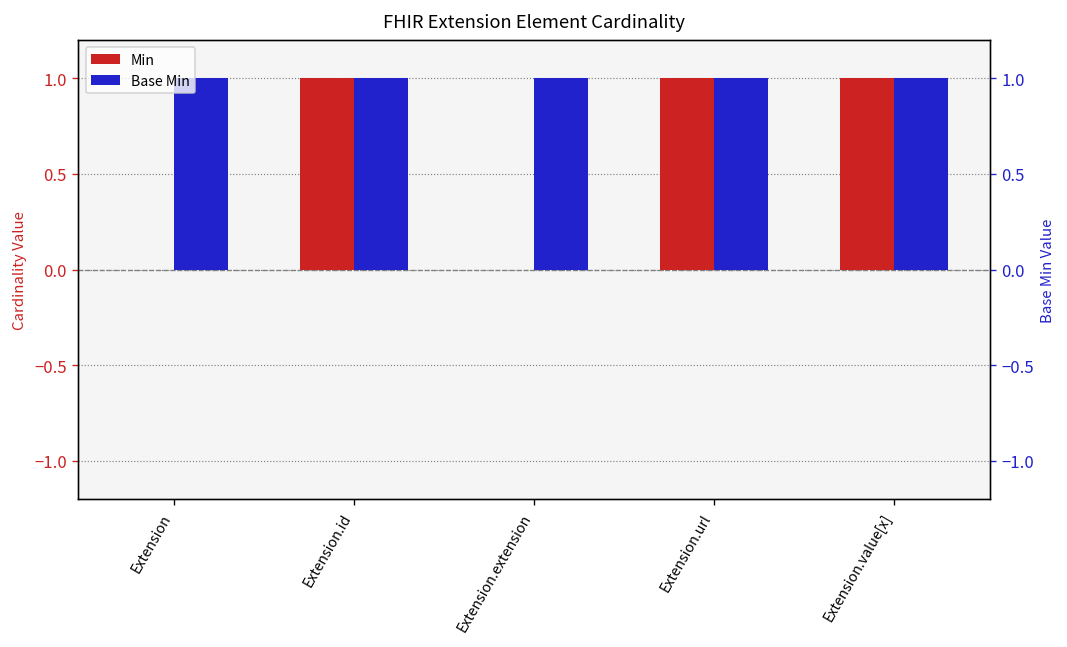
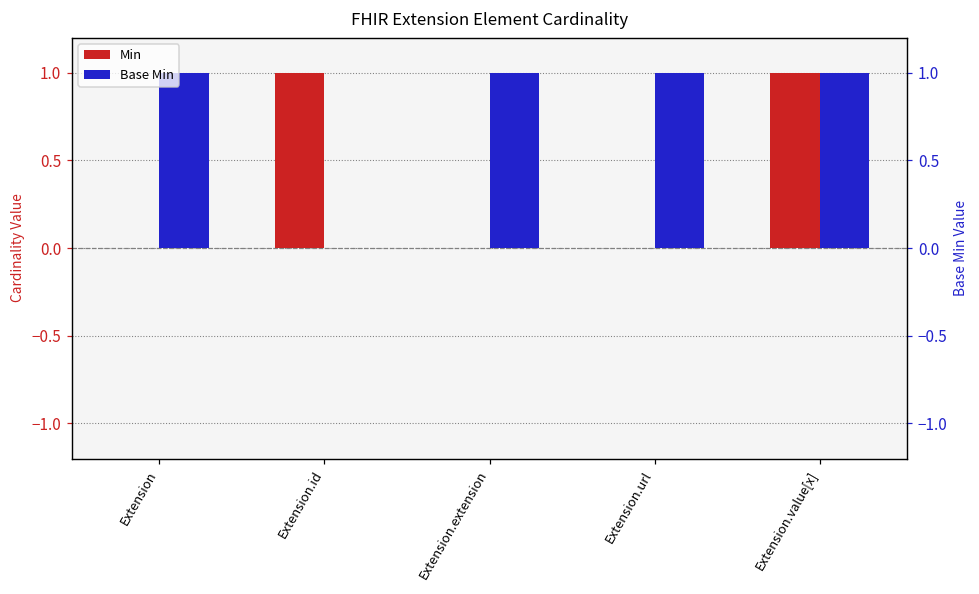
Base Min, Extension.id: 1 -> 0
Min, Extension.url: 1 -> 0
